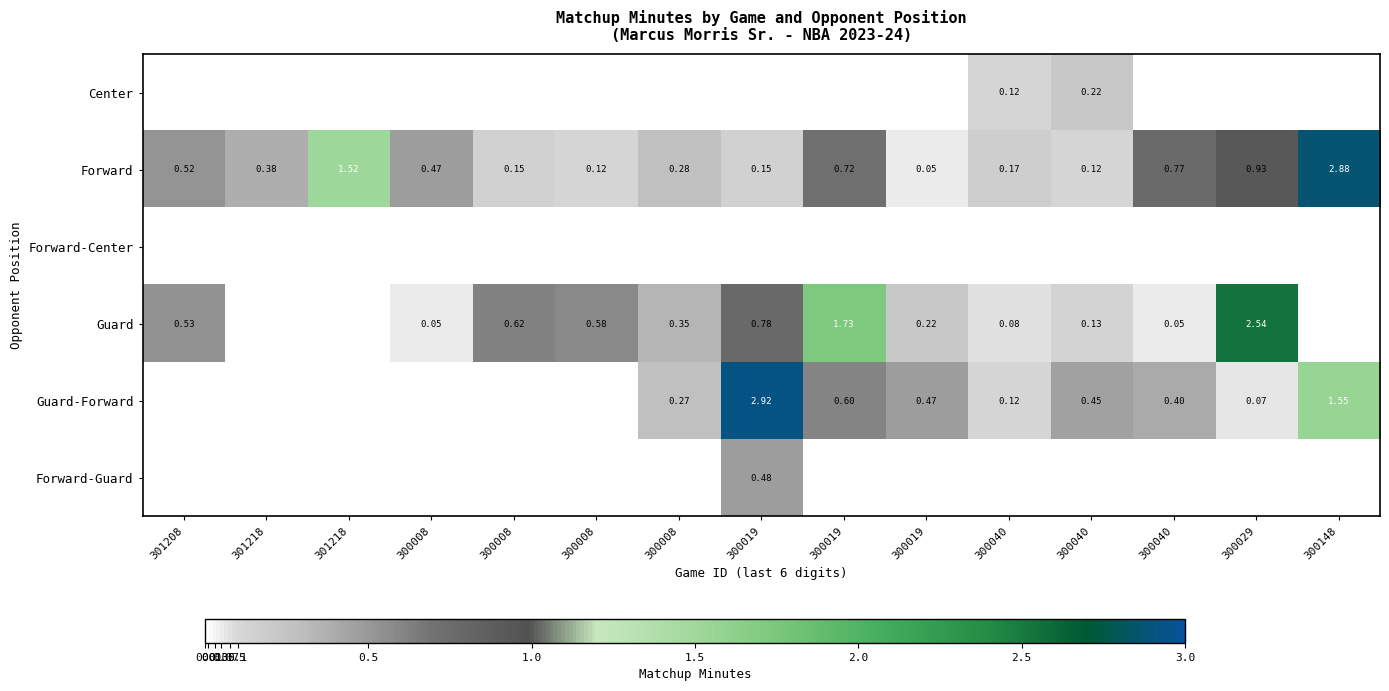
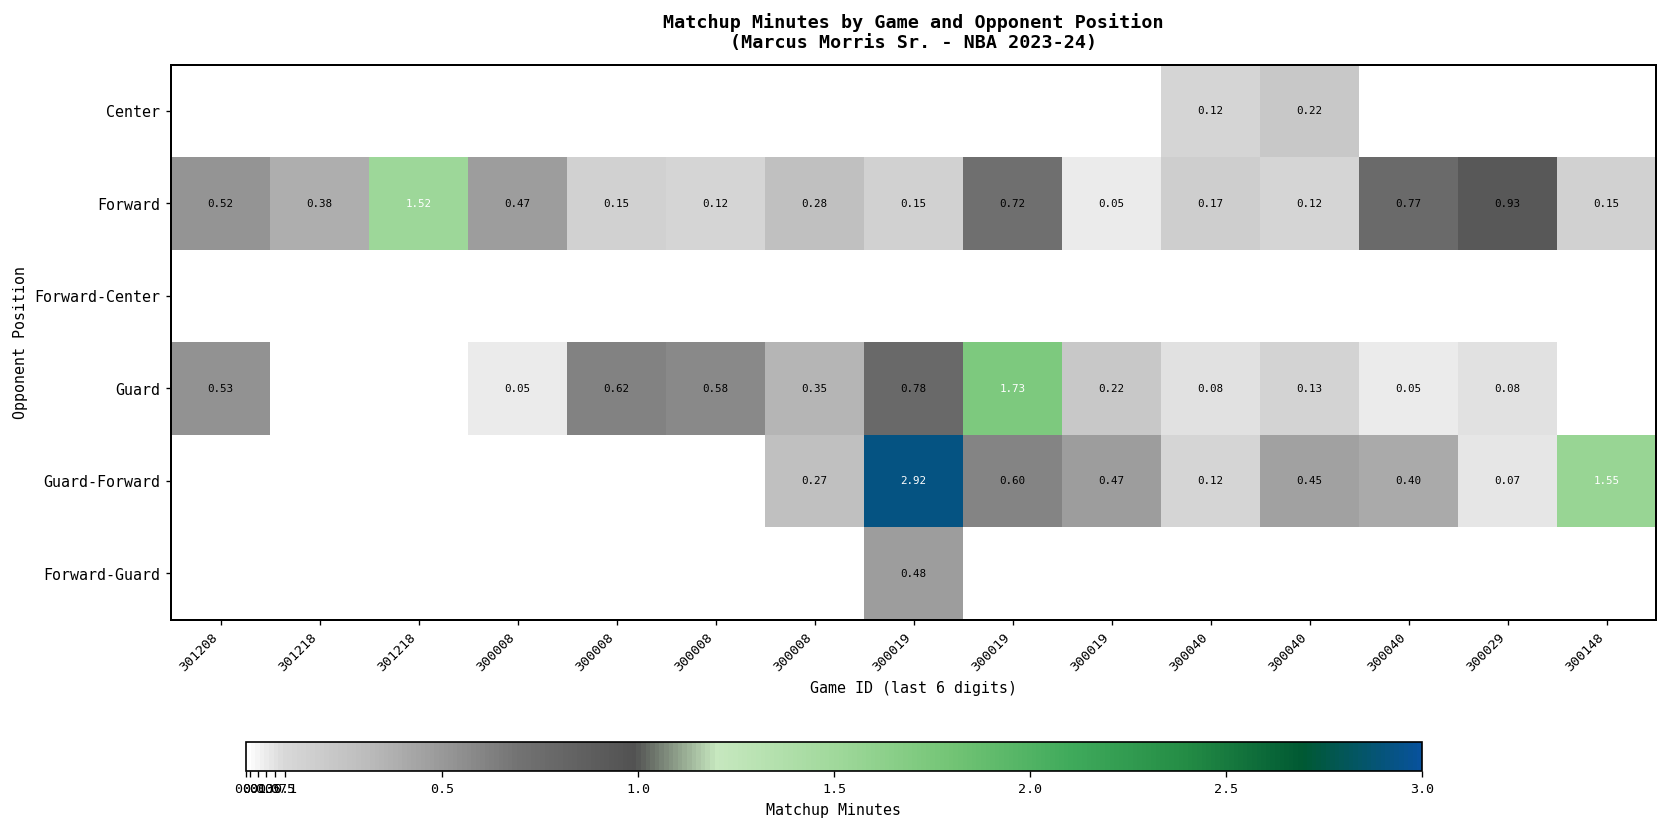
Forward, 300148: 2.88 -> 0.15
Guard, 300029: 2.54 -> 0.08
